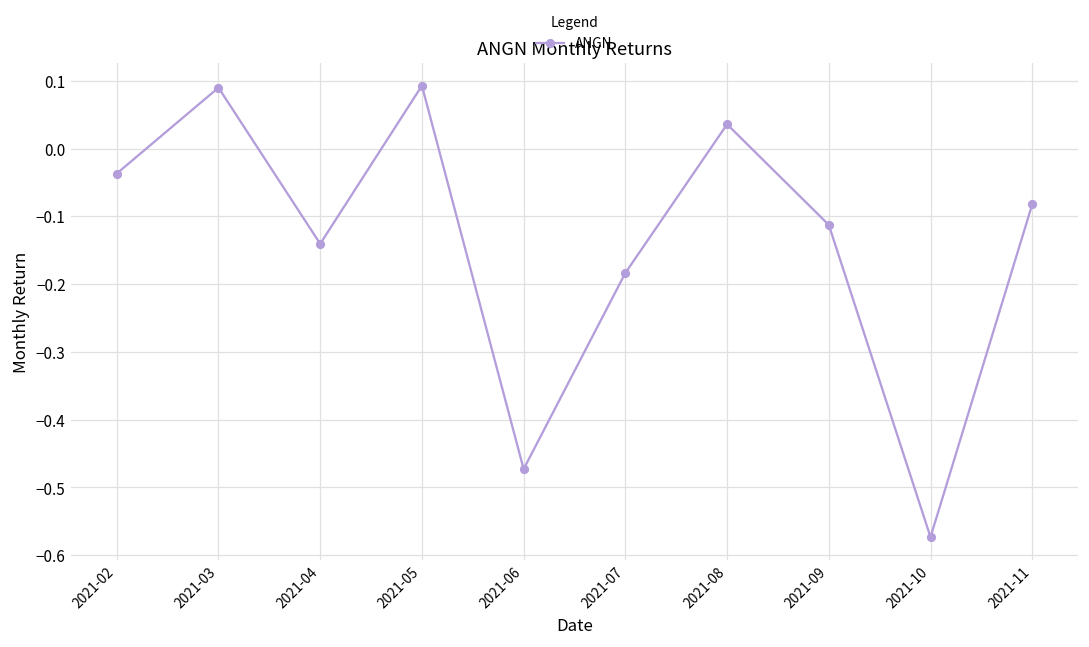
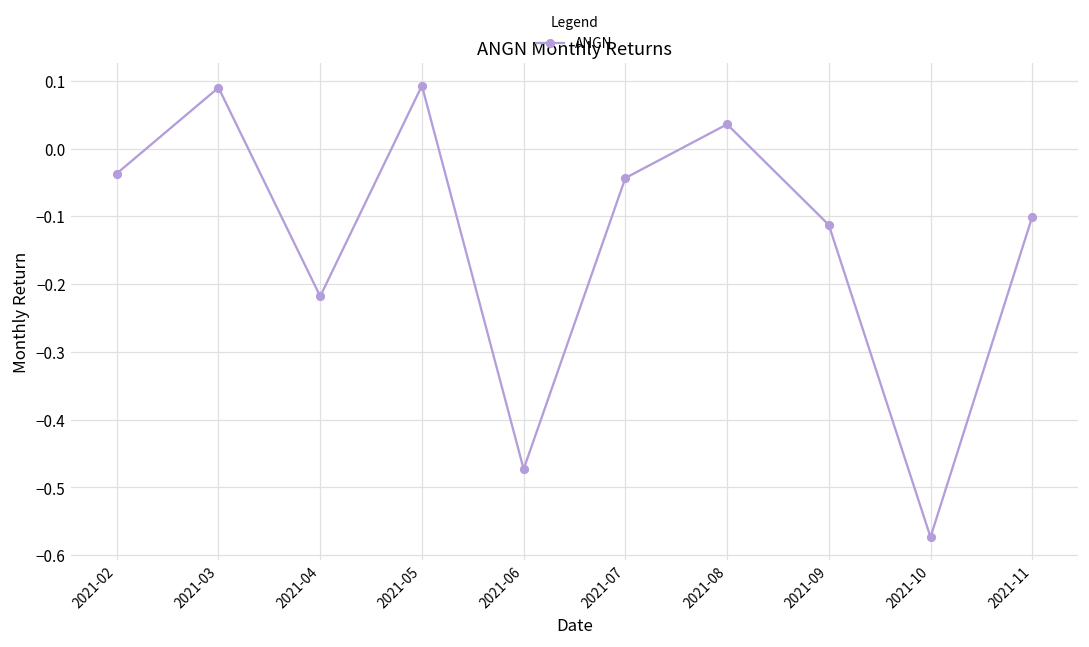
2021-04: -0.14 -> -0.22
2021-07: -0.18 -> -0.04
2021-11: -0.08 -> -0.10
